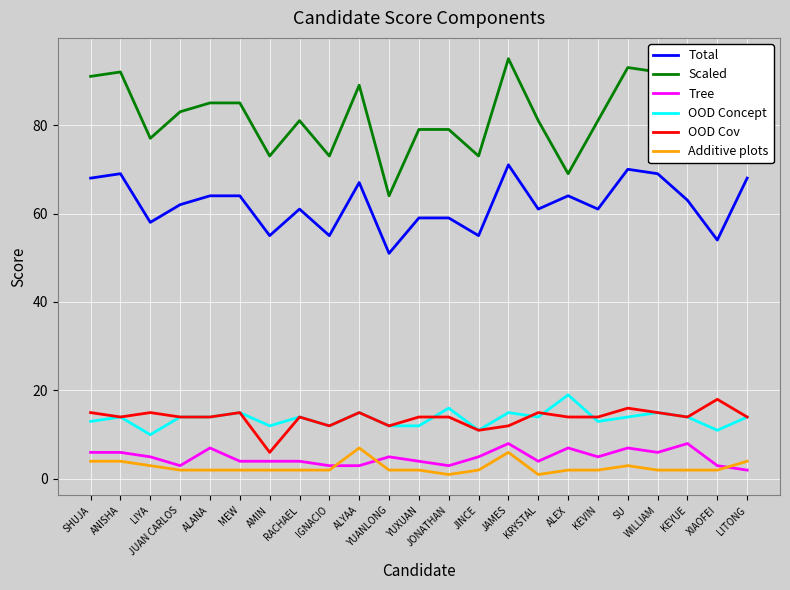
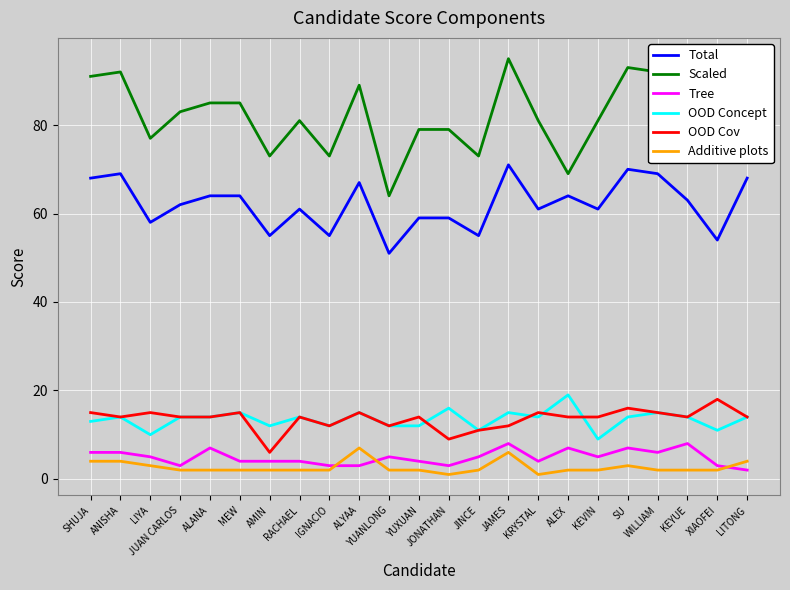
OOD Cov, JONATHAN: 14 -> 9
OOD Concept, KEVIN: 13 -> 9
